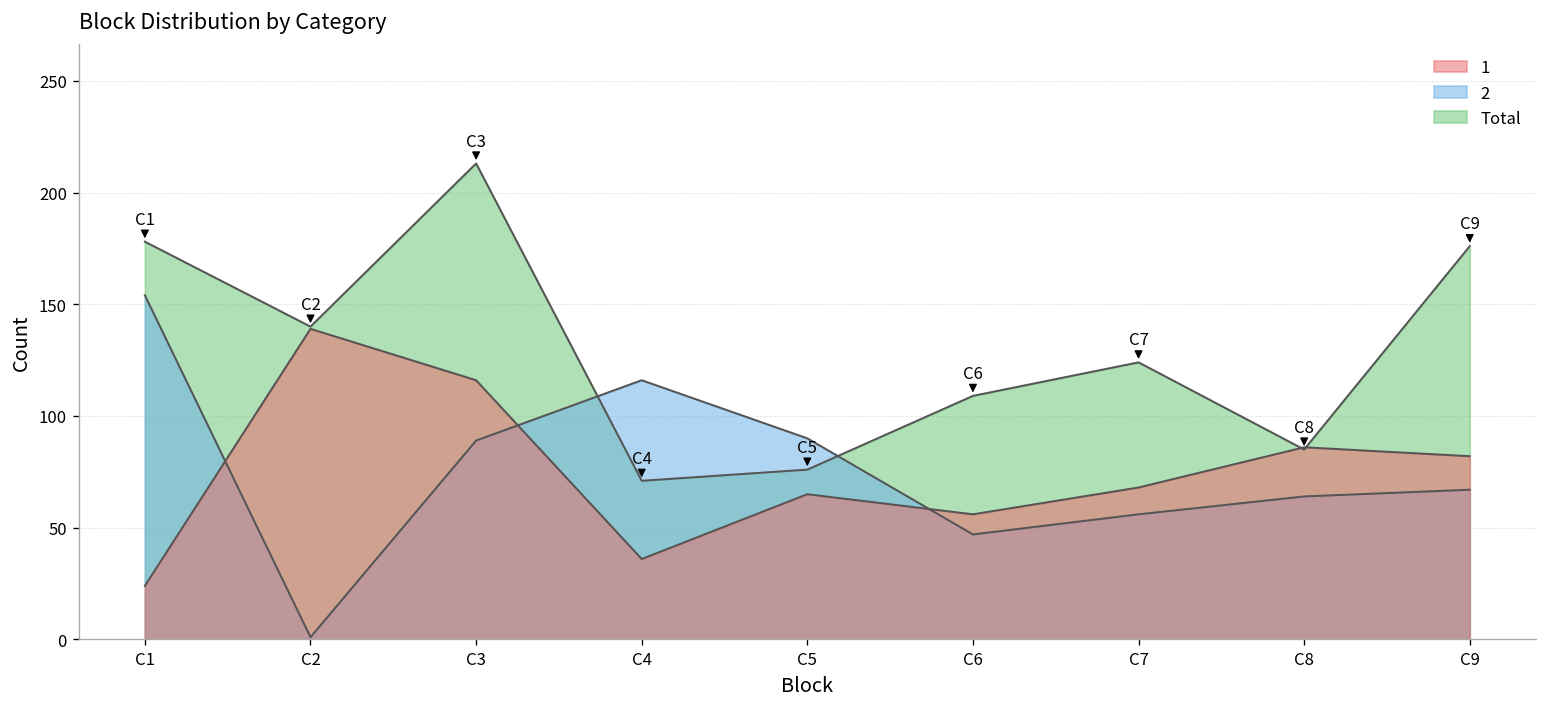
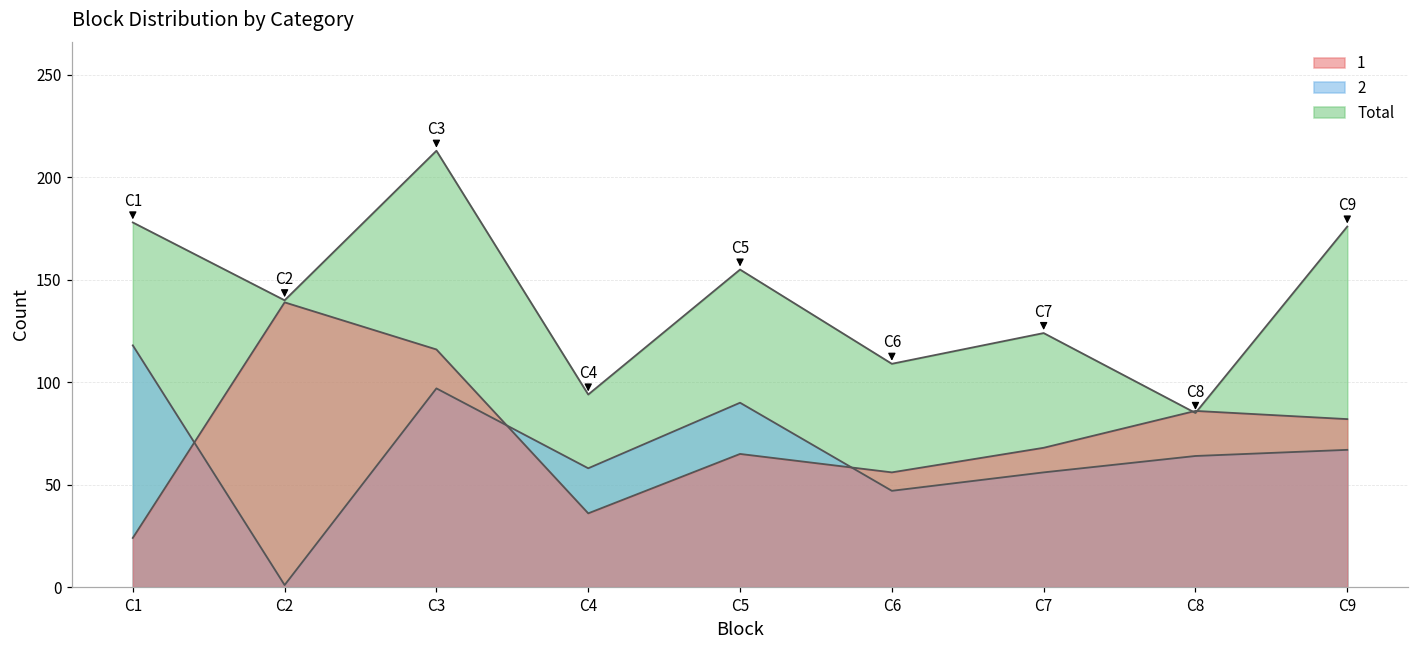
2, C1: 154 -> 118
2, C3: 89 -> 97
Total, C4: 71 -> 94
2, C4: 116 -> 58
Total, C5: 76 -> 155
